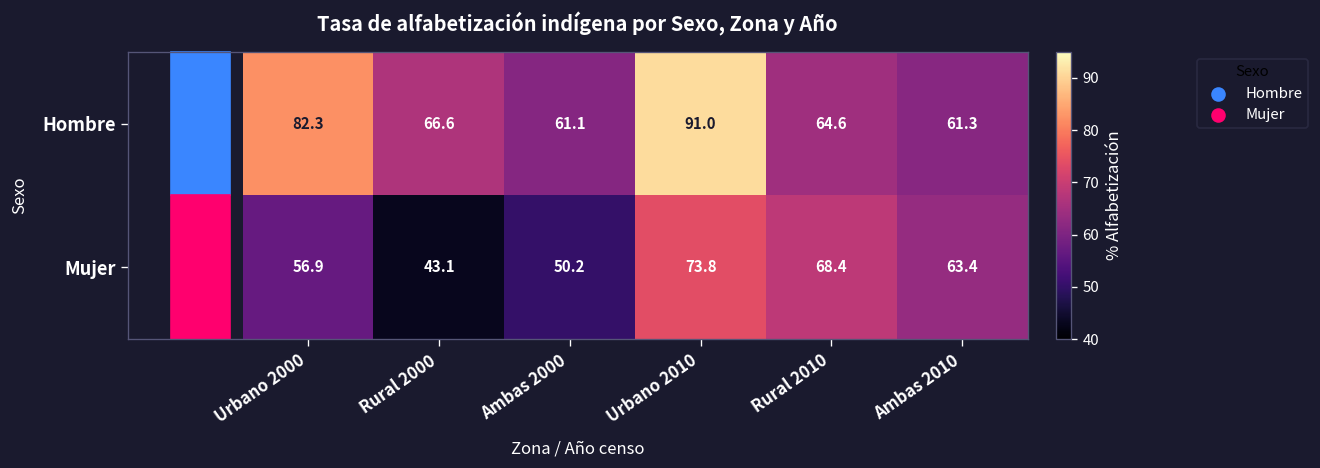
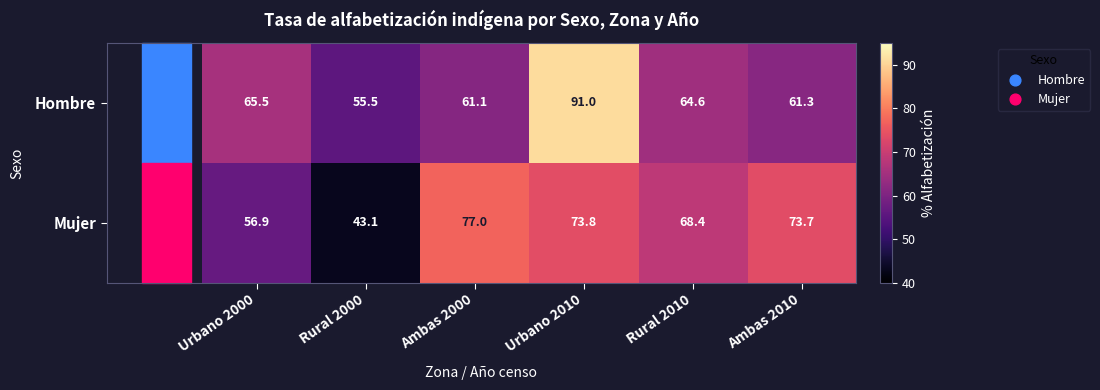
Hombre, Urbano 2000: 82.3 -> 65.5
Hombre, Rural 2000: 66.6 -> 55.5
Mujer, Ambas 2000: 50.2 -> 77.0
Mujer, Ambas 2010: 63.4 -> 73.7
